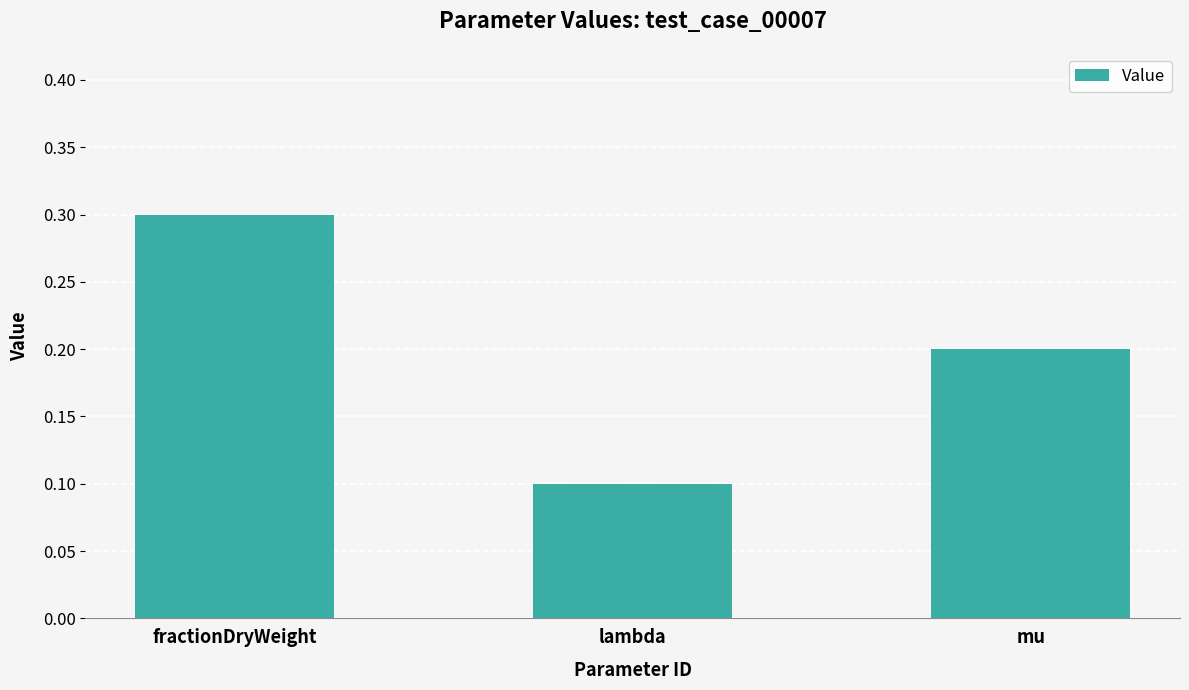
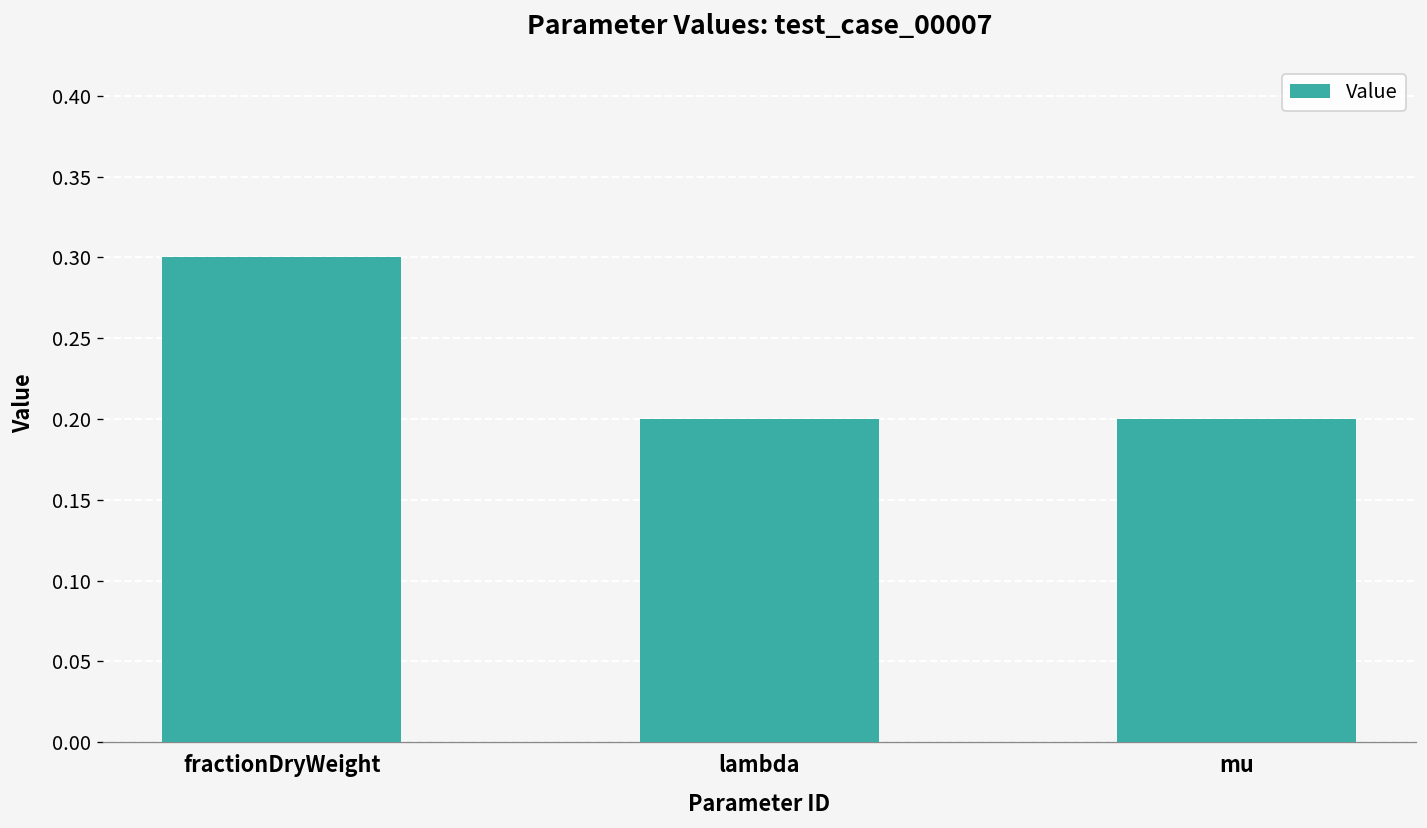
lambda: 0.1 -> 0.2
